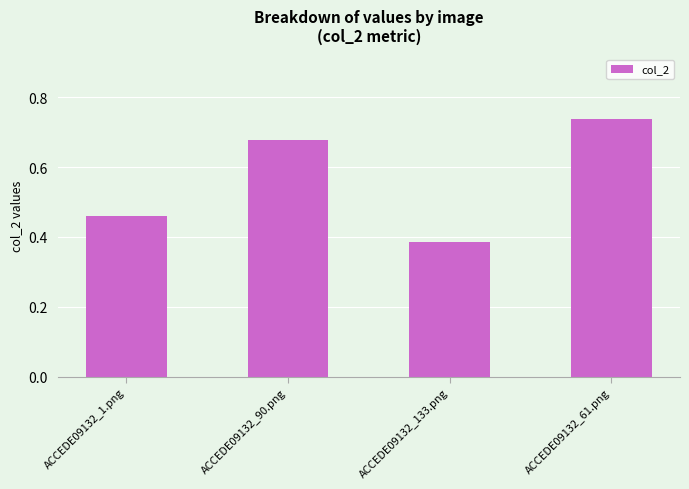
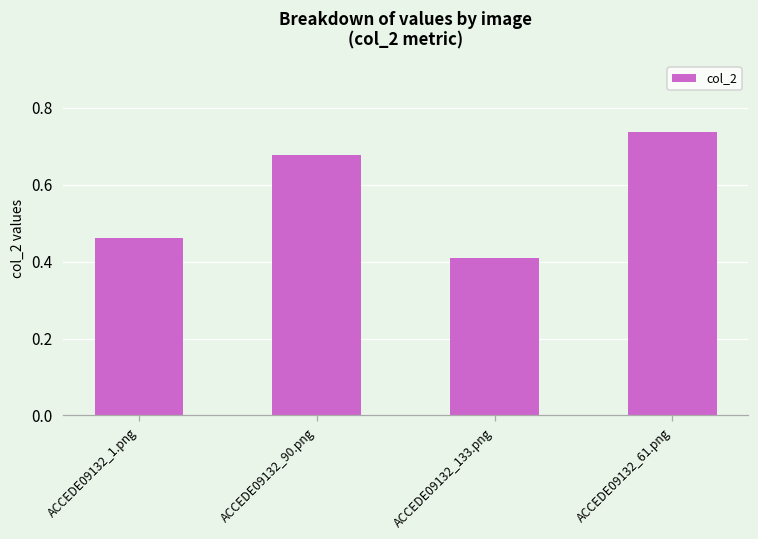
ACCEDE09132_133.png: 0.38 -> 0.41
